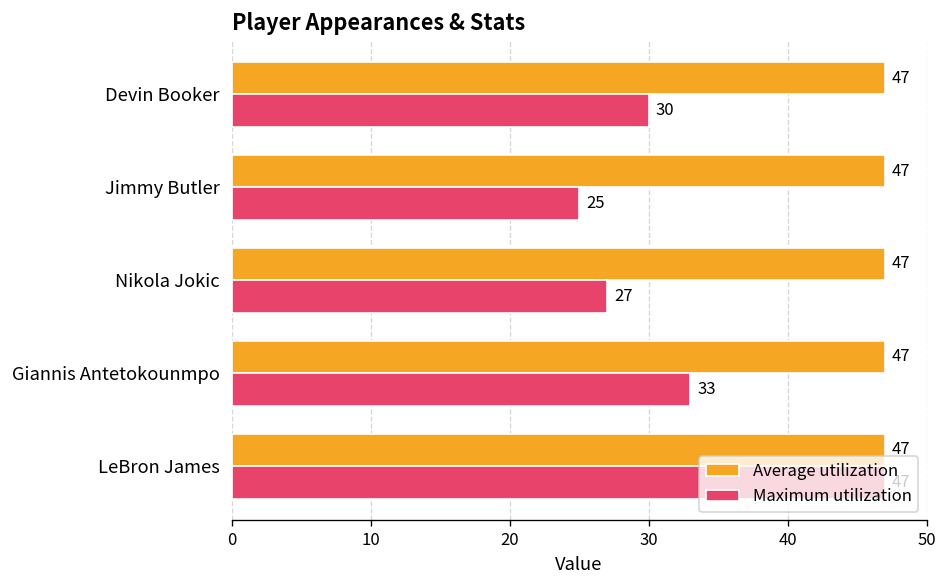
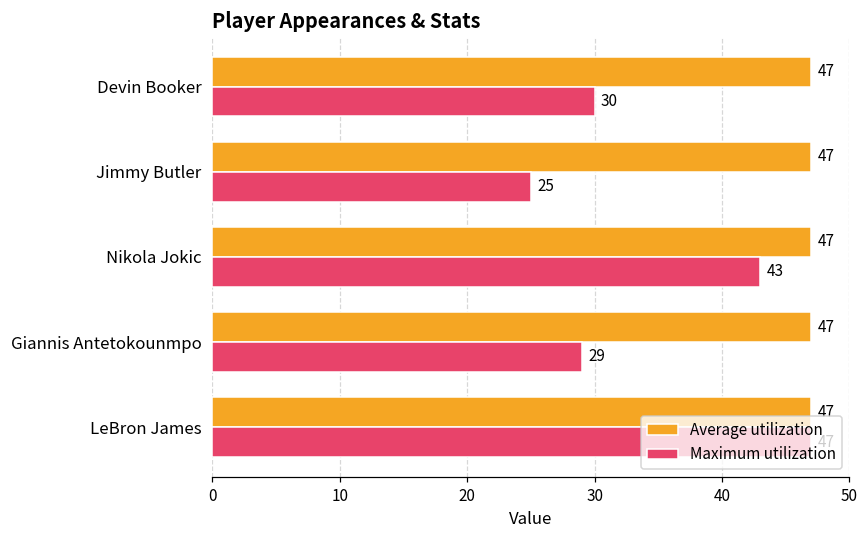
Maximum utilization, Nikola Jokic: 27 -> 43
Maximum utilization, Giannis Antetokounmpo: 33 -> 29
